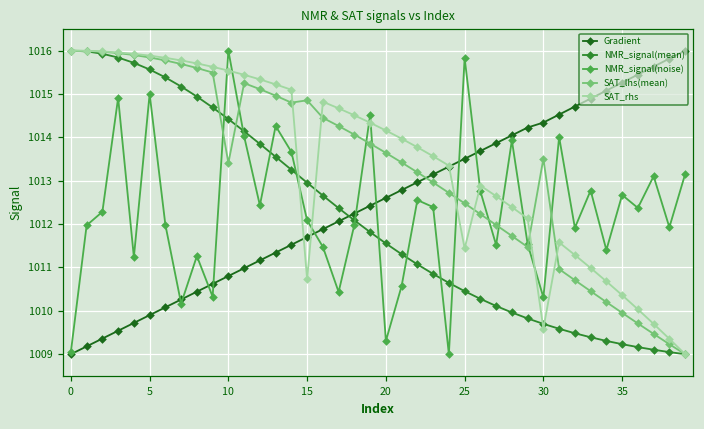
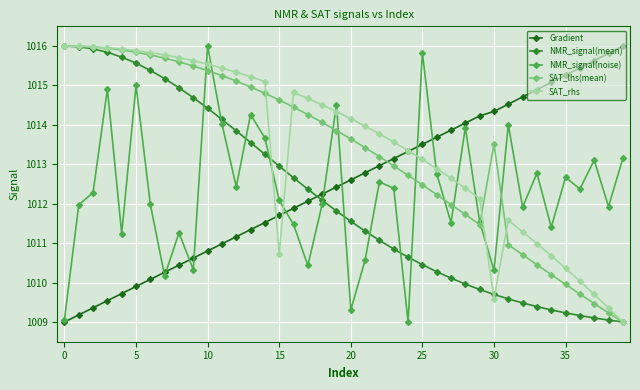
SAT_lhs(mean), 10: 1013.4 -> 1015.4
SAT_lhs(mean), 15: 1014.9 -> 1014.6
SAT_rhs, 25: 1011.4 -> 1013.1
